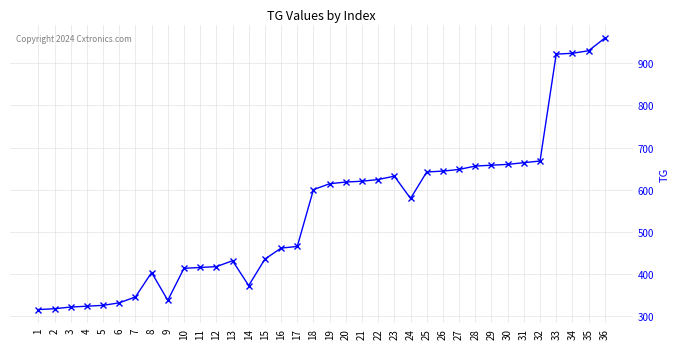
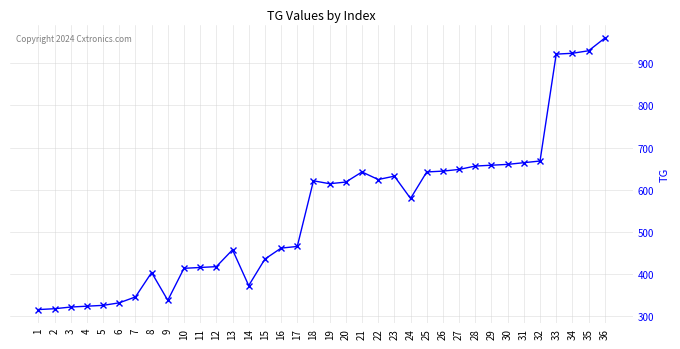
13: 430 -> 460
18: 600 -> 620
21: 620 -> 640
